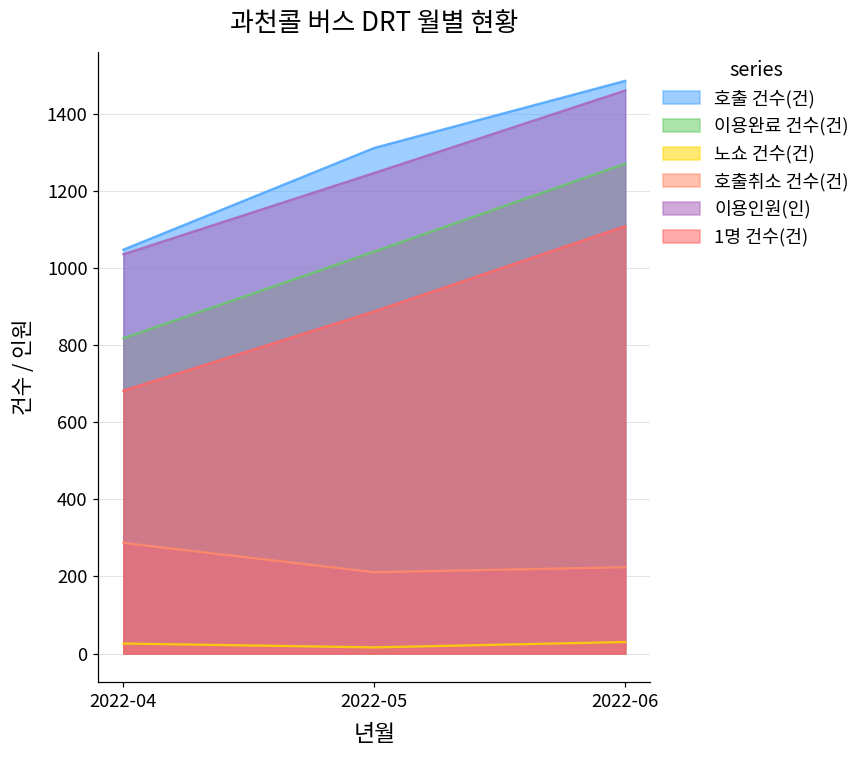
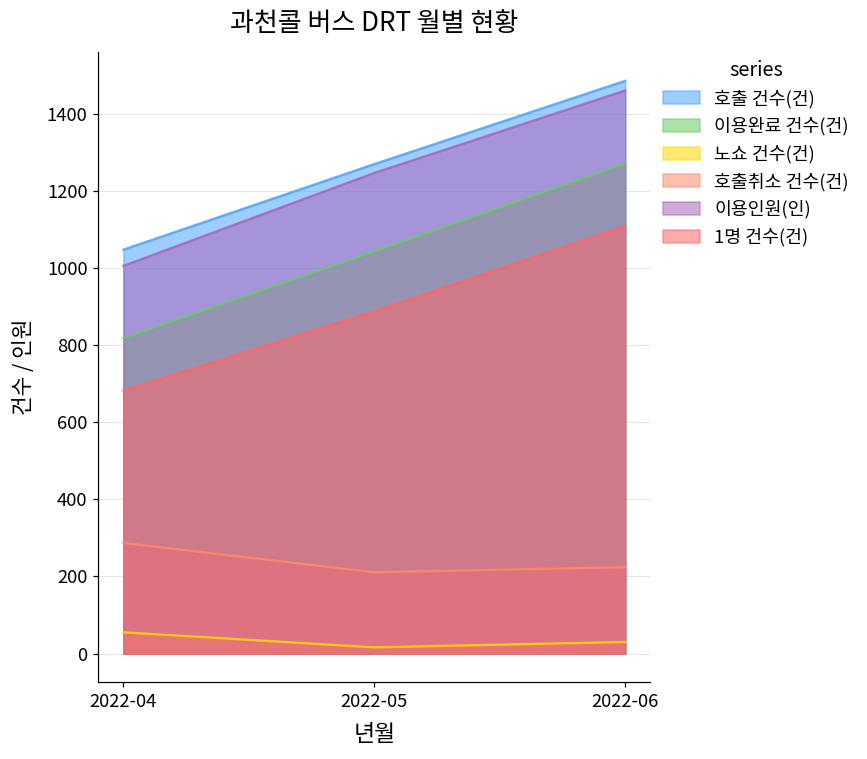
노쇼 건수(건), 2022-04: 30 -> 60
이용인원(인), 2022-04: 1040 -> 1010
호출 건수(건), 2022-05: 1310 -> 1270
